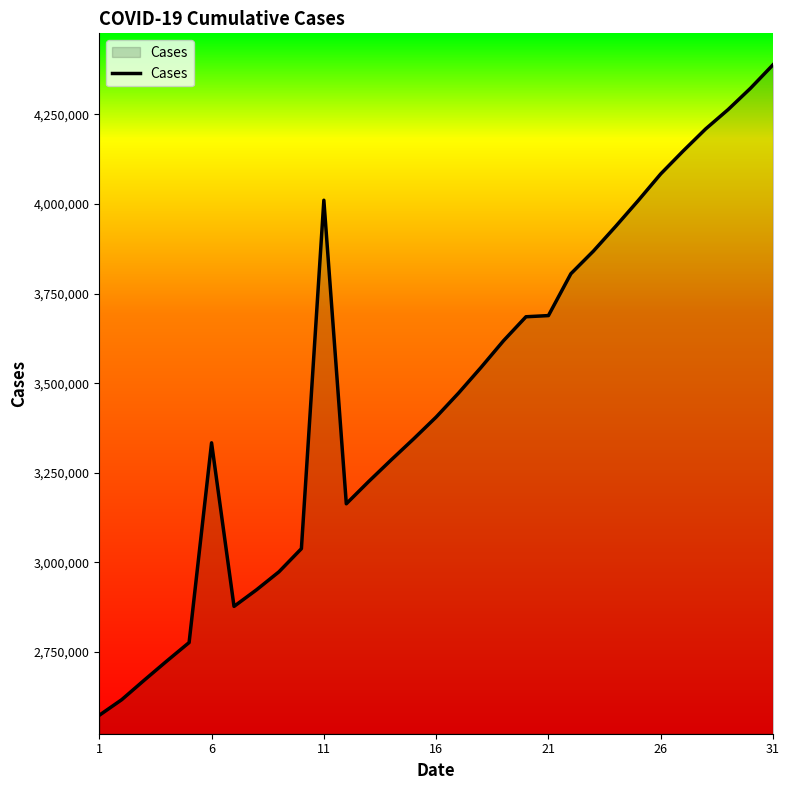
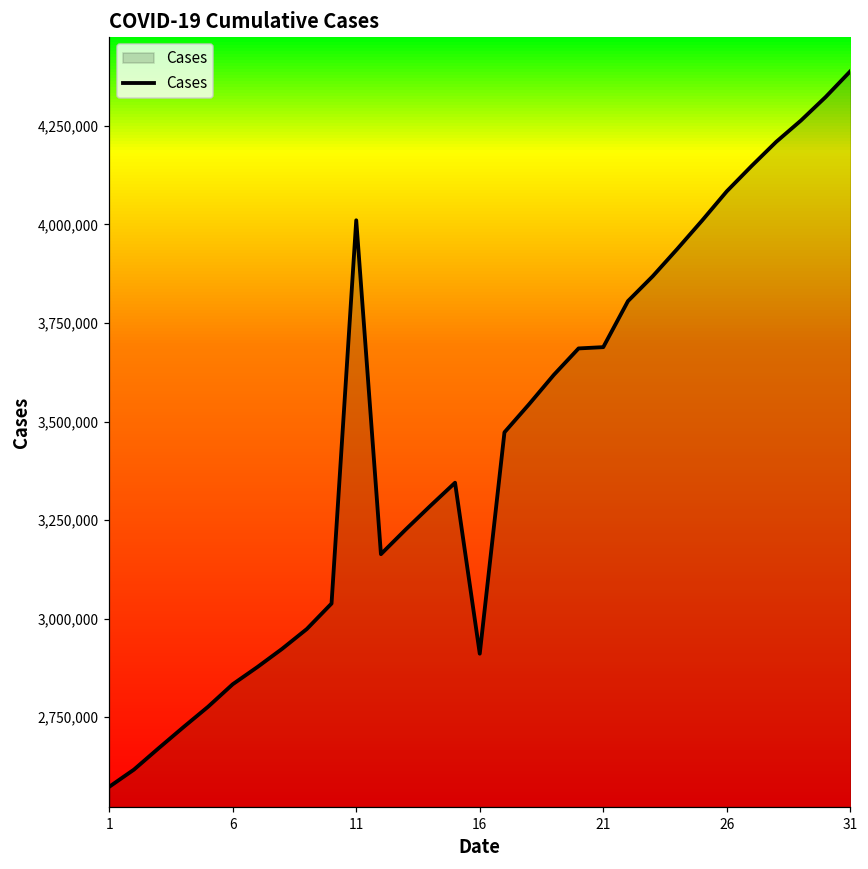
6: 3,330,000 -> 2,830,000
16: 3,410,000 -> 2,910,000
